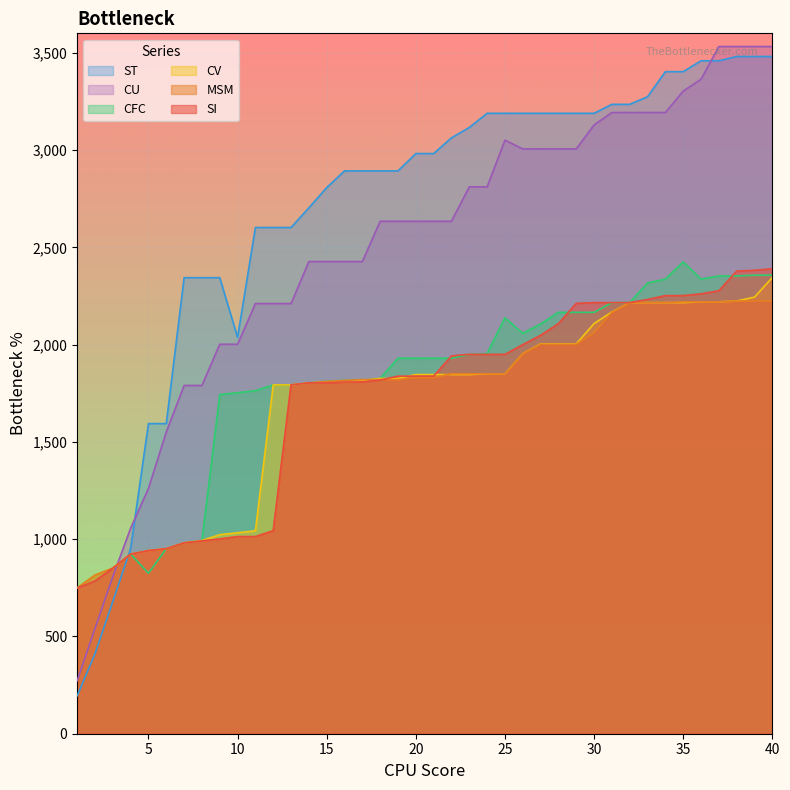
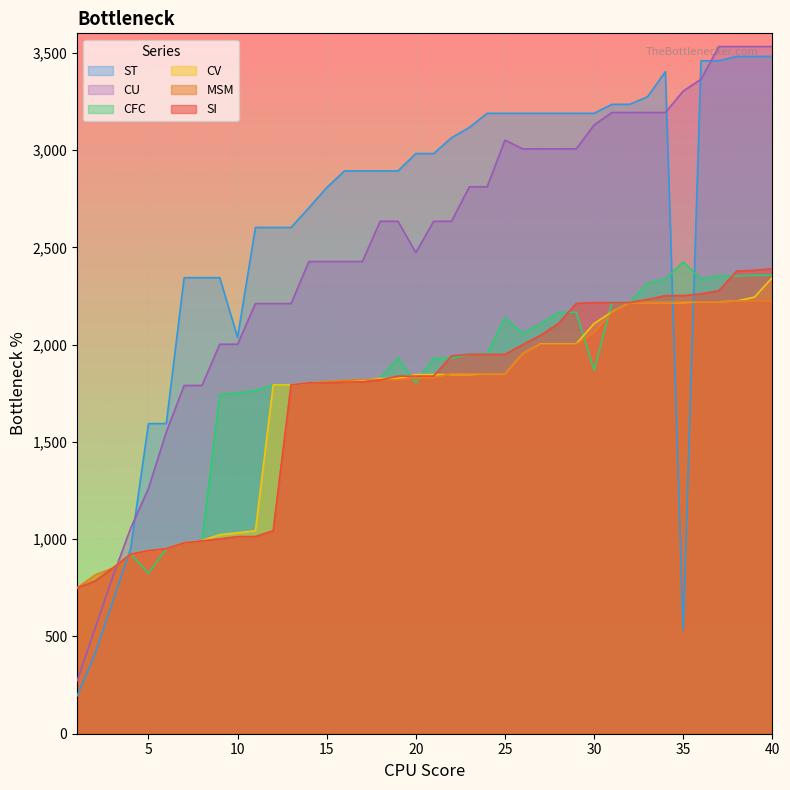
CU, 20: 2,630 -> 2,470
CFC, 20: 1,930 -> 1,800
CFC, 30: 2,170 -> 1,870
ST, 35: 3,400 -> 530
